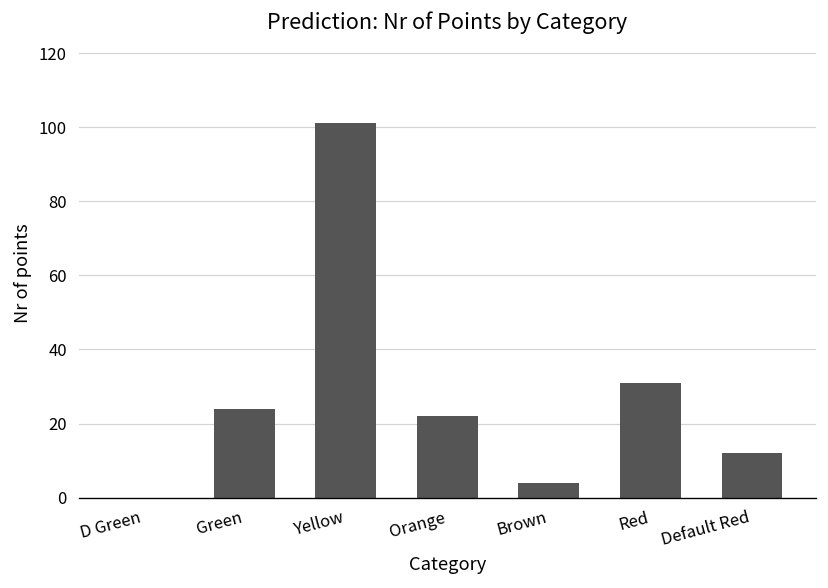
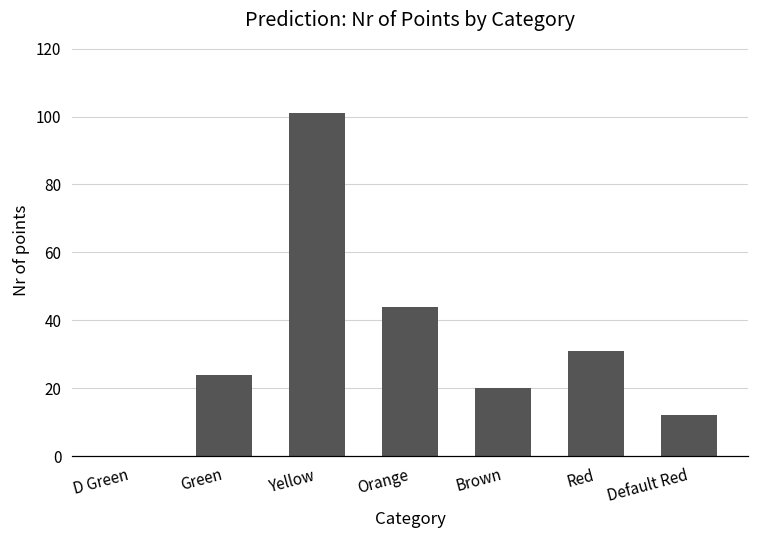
Orange: 22 -> 44
Brown: 4 -> 20
